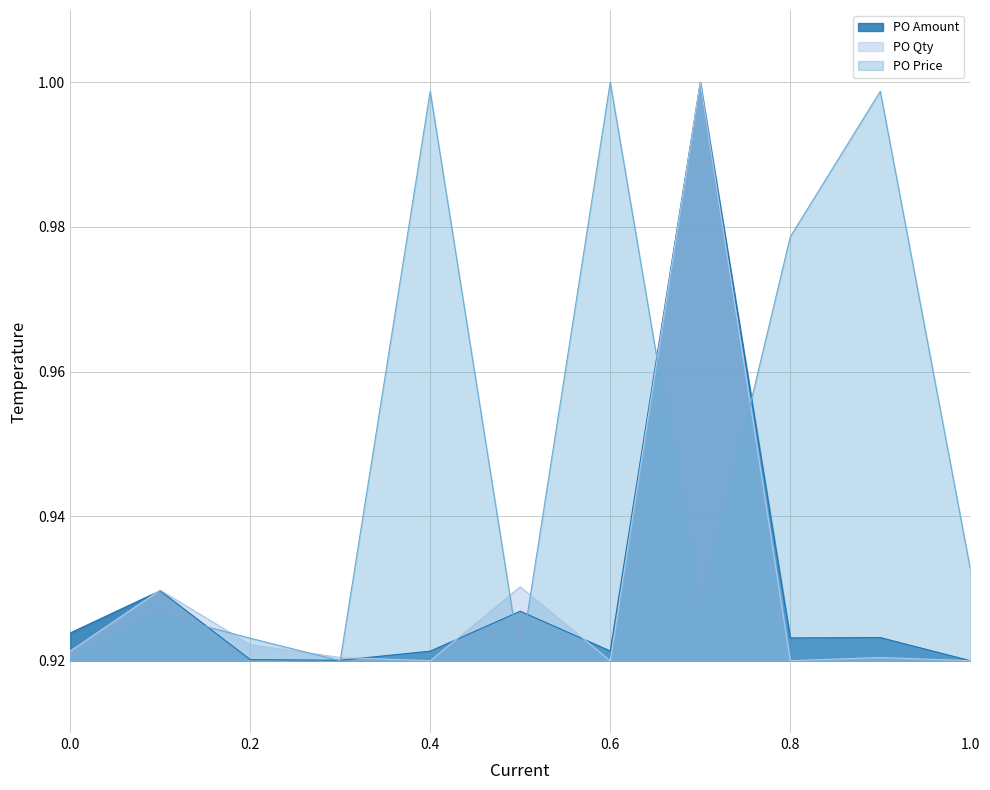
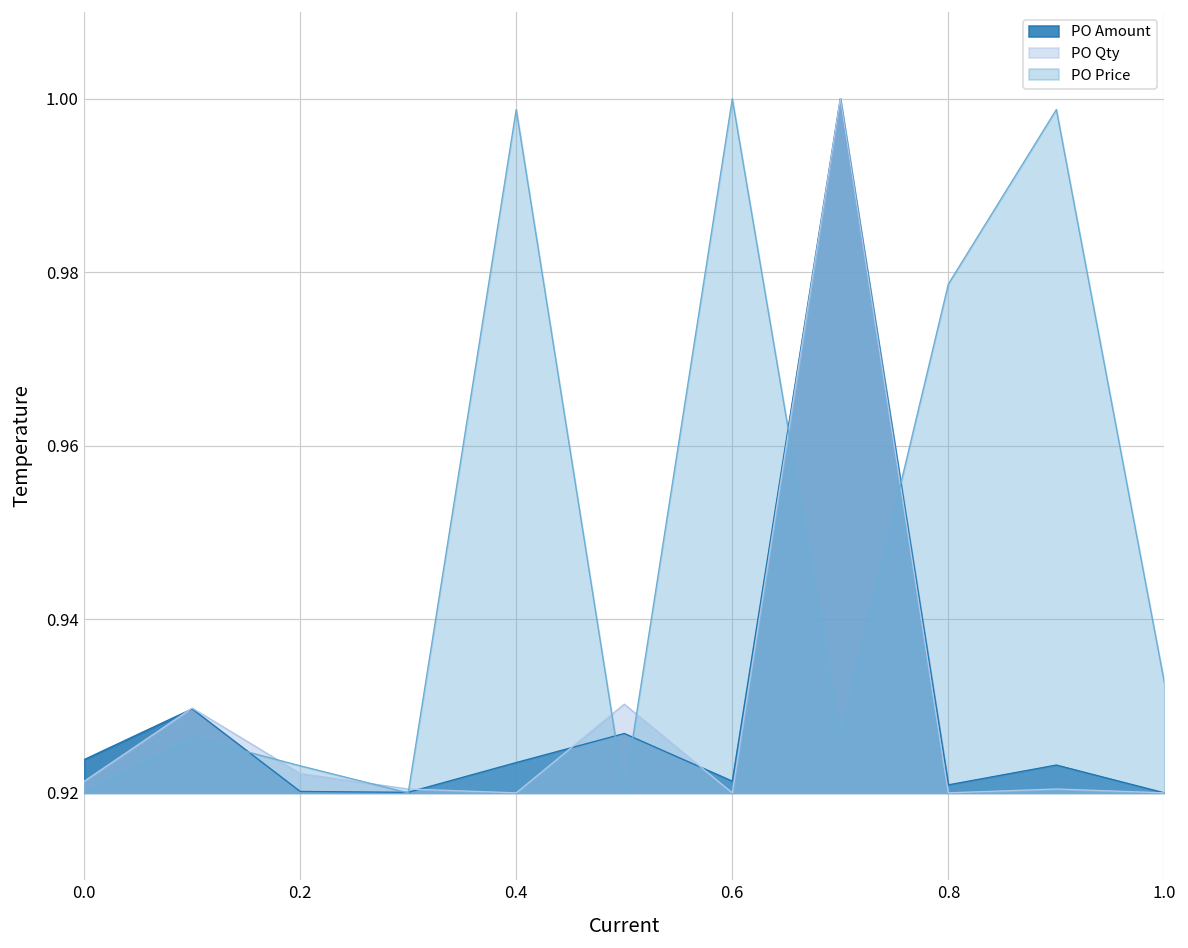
PO Amount, 0.4: 0.921 -> 0.923
PO Amount, 0.8: 0.923 -> 0.921
